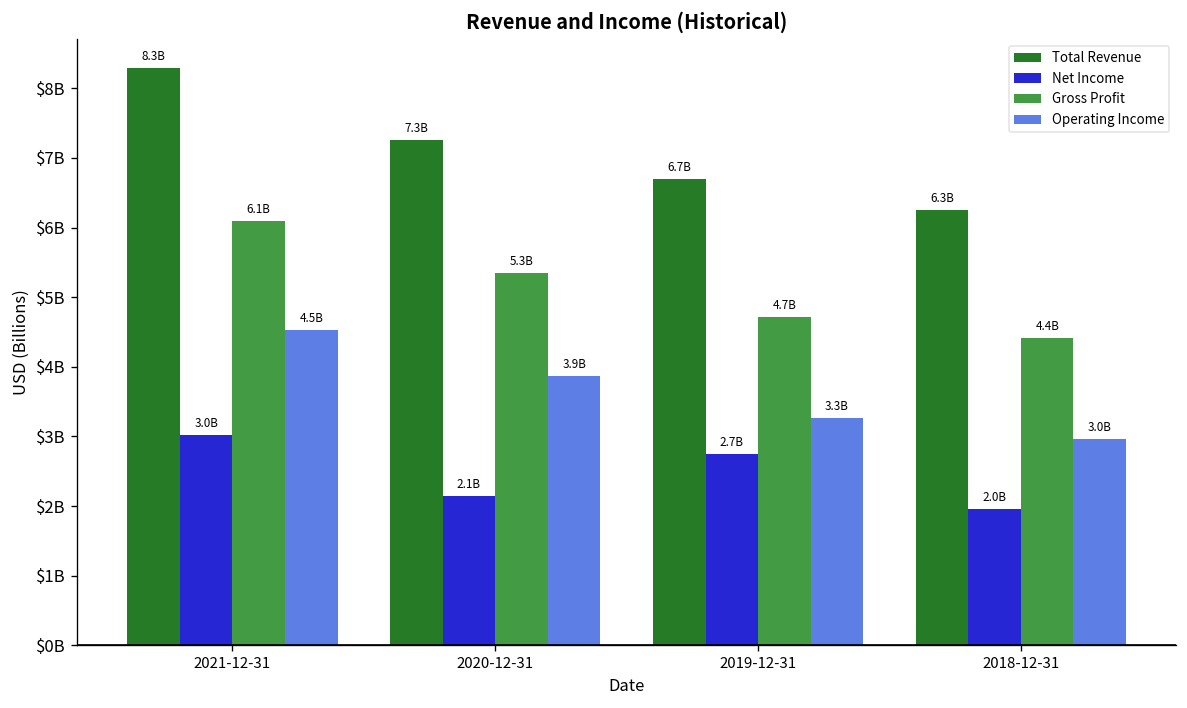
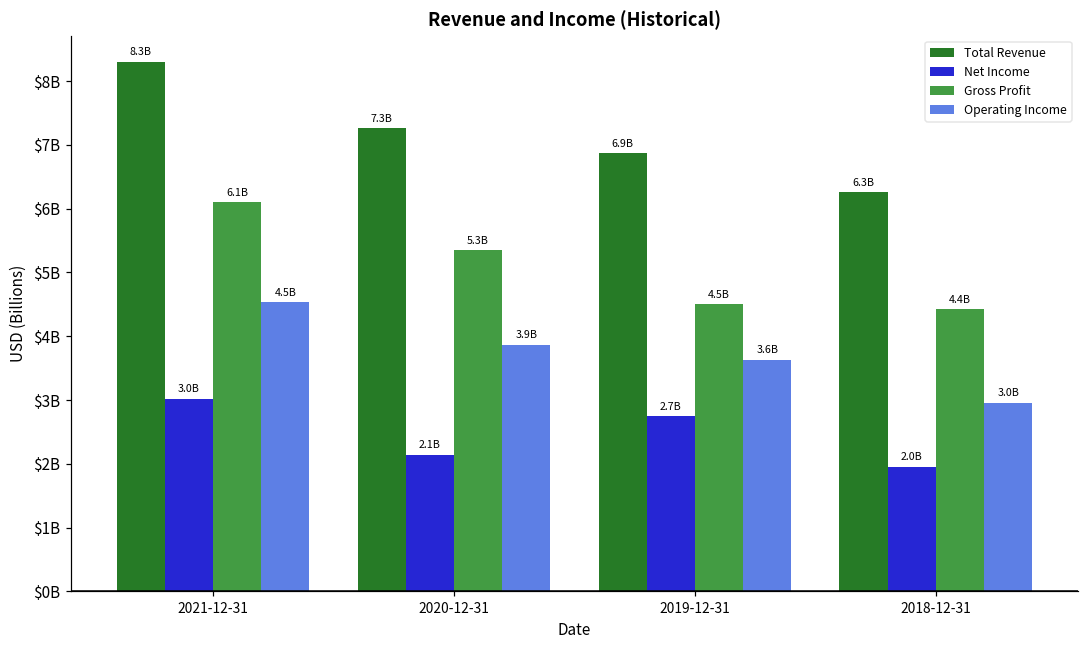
Total Revenue, 2019-12-31: 6.7B -> 6.9B
Gross Profit, 2019-12-31: 4.7B -> 4.5B
Operating Income, 2019-12-31: 3.3B -> 3.6B
